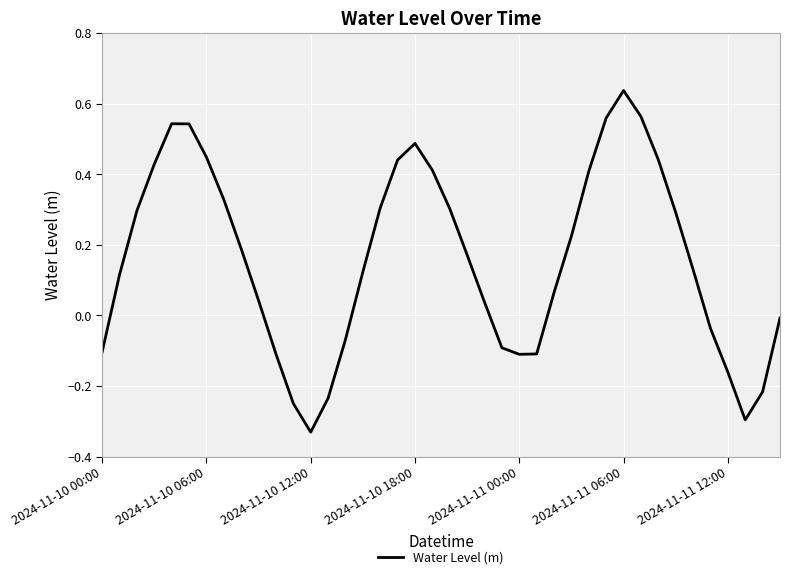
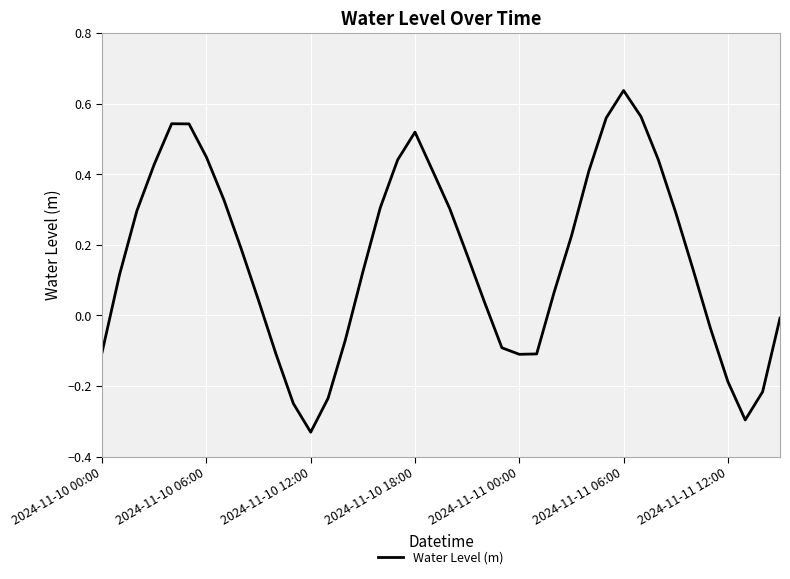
2024-11-10 18:00: 0.49 -> 0.52
2024-11-11 12:00: -0.16 -> -0.19
